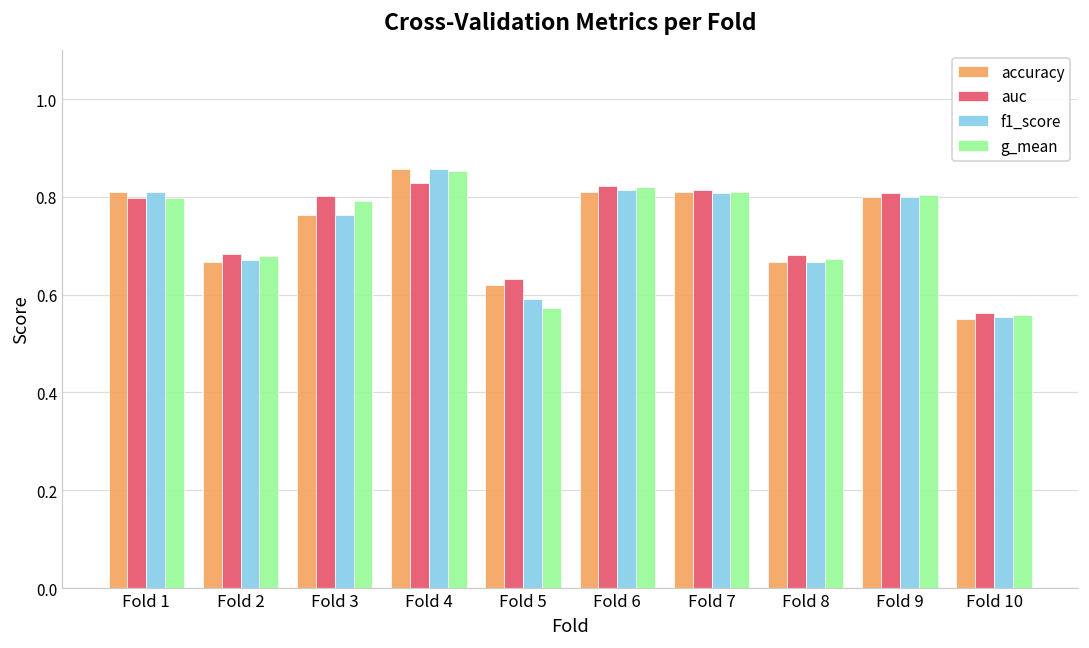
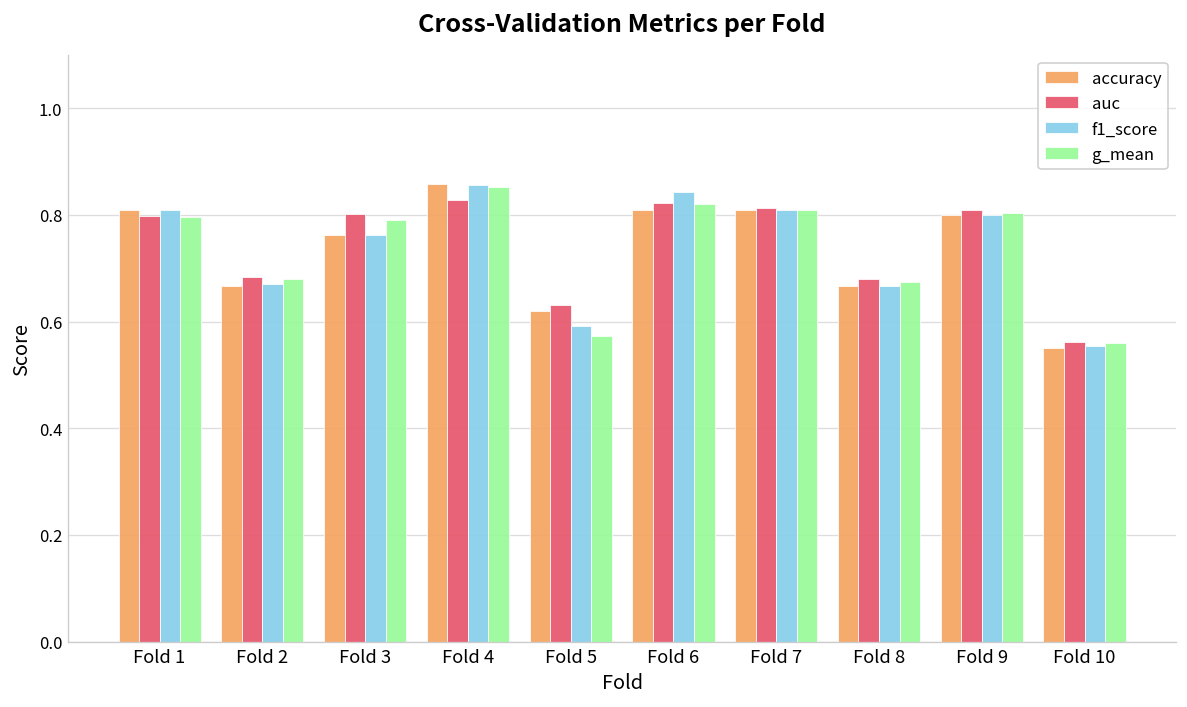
f1_score, Fold 6: 0.81 -> 0.84
